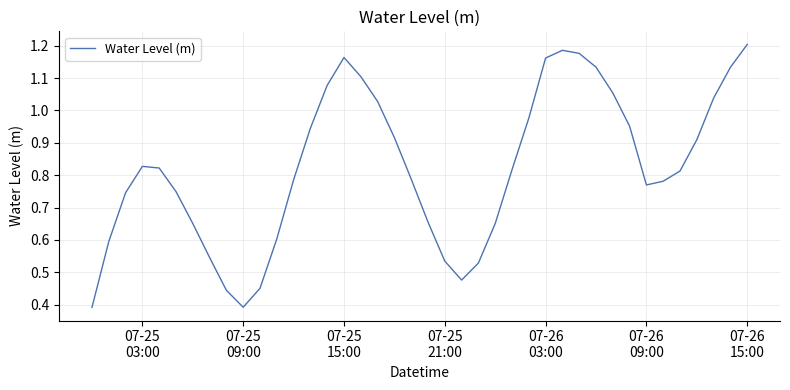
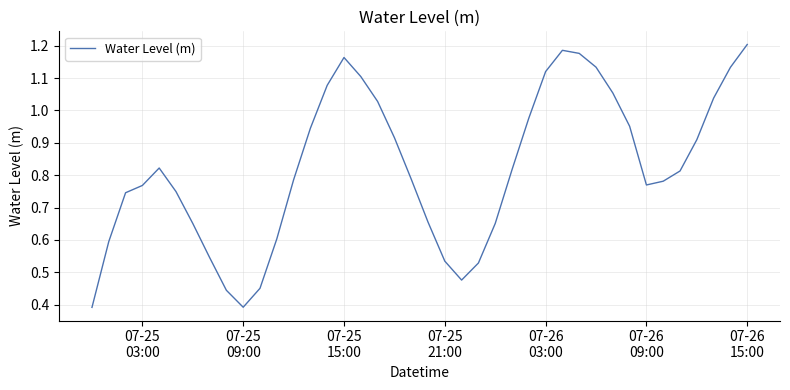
07-25 03:00: 0.83 -> 0.77
07-26 03:00: 1.16 -> 1.12
